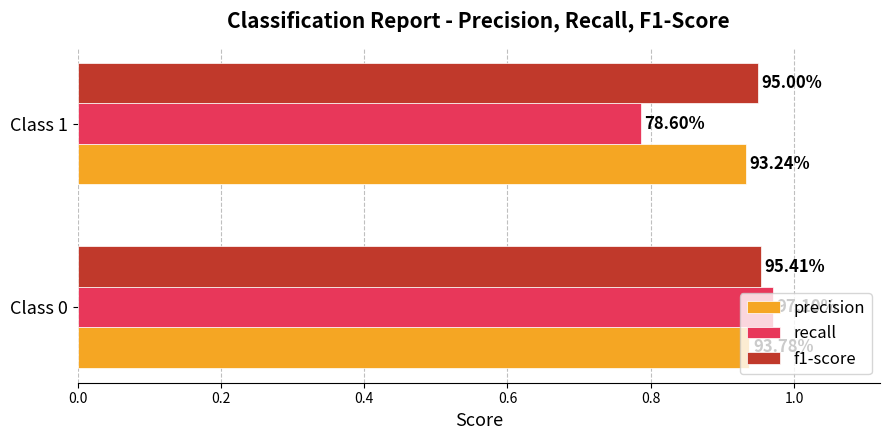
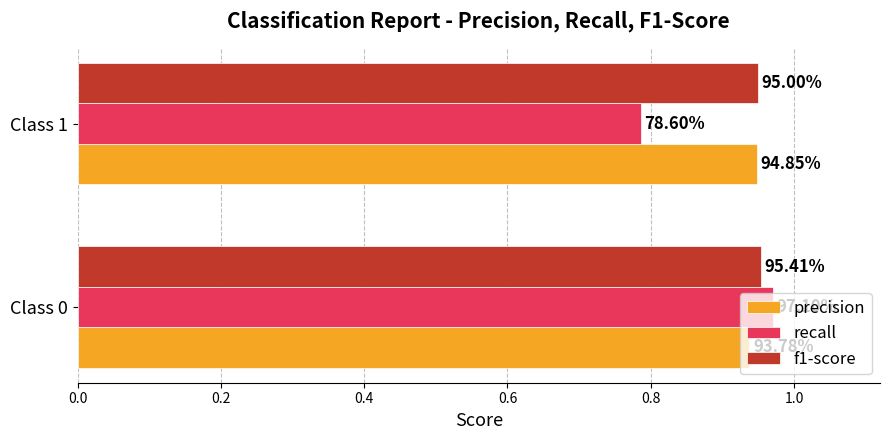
precision, Class 1: 93.24% -> 94.85%
